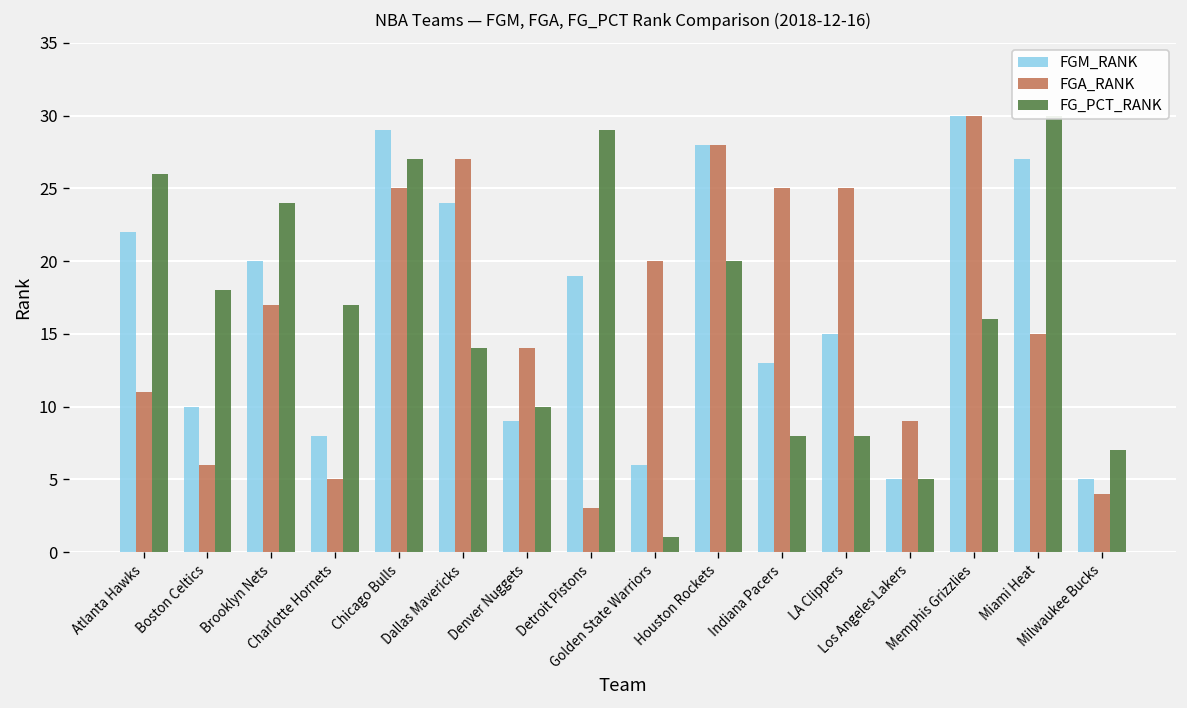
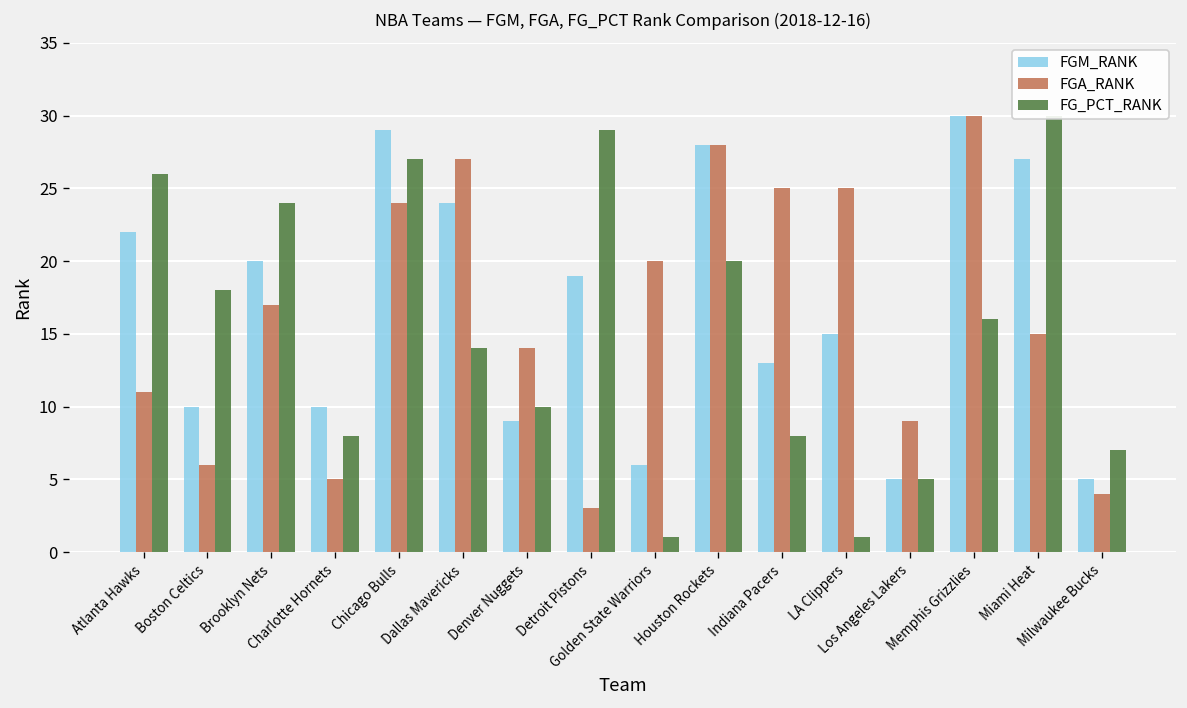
FGM_RANK, Charlotte Hornets: 8 -> 10
FG_PCT_RANK, Charlotte Hornets: 17 -> 8
FGA_RANK, Chicago Bulls: 25 -> 24
FG_PCT_RANK, LA Clippers: 8 -> 1
